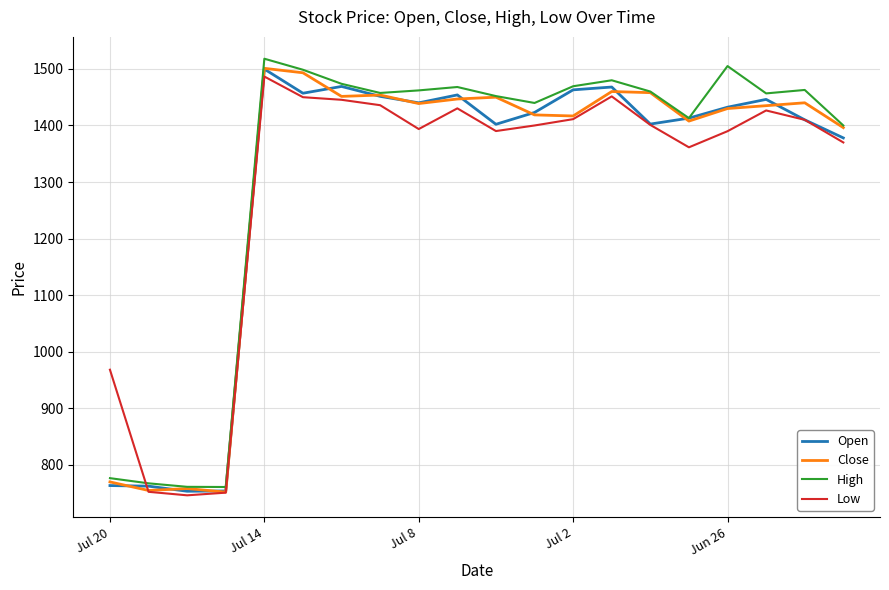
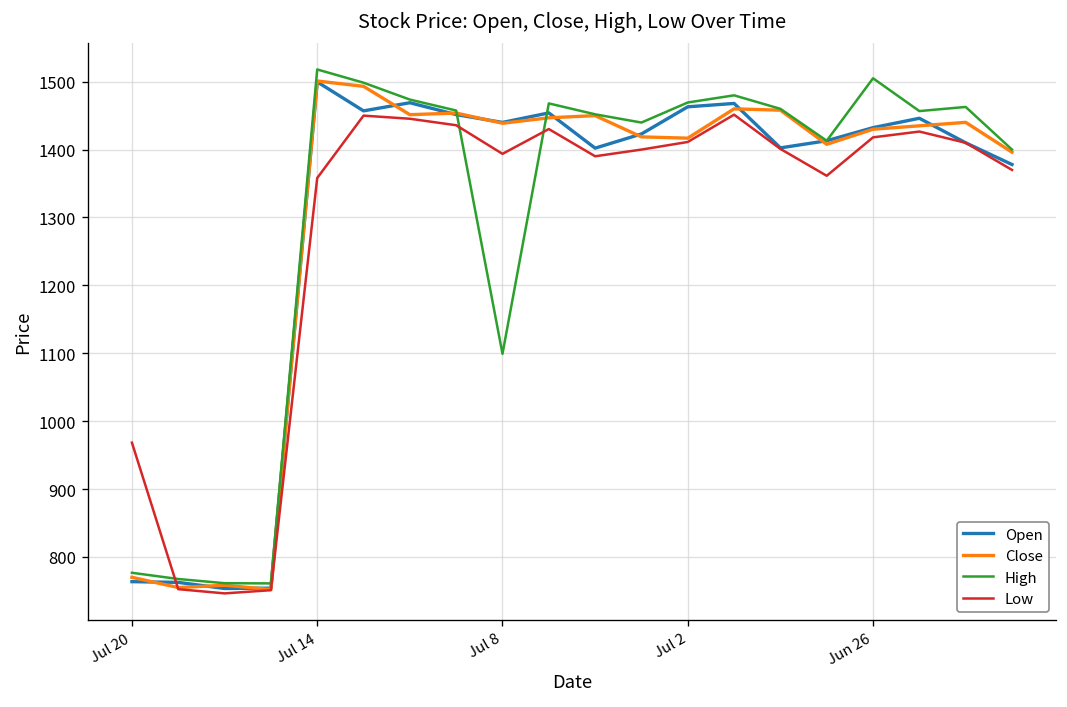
Low, Jul 14: 1490 -> 1360
High, Jul 8: 1460 -> 1100
Low, Jun 26: 1390 -> 1420
